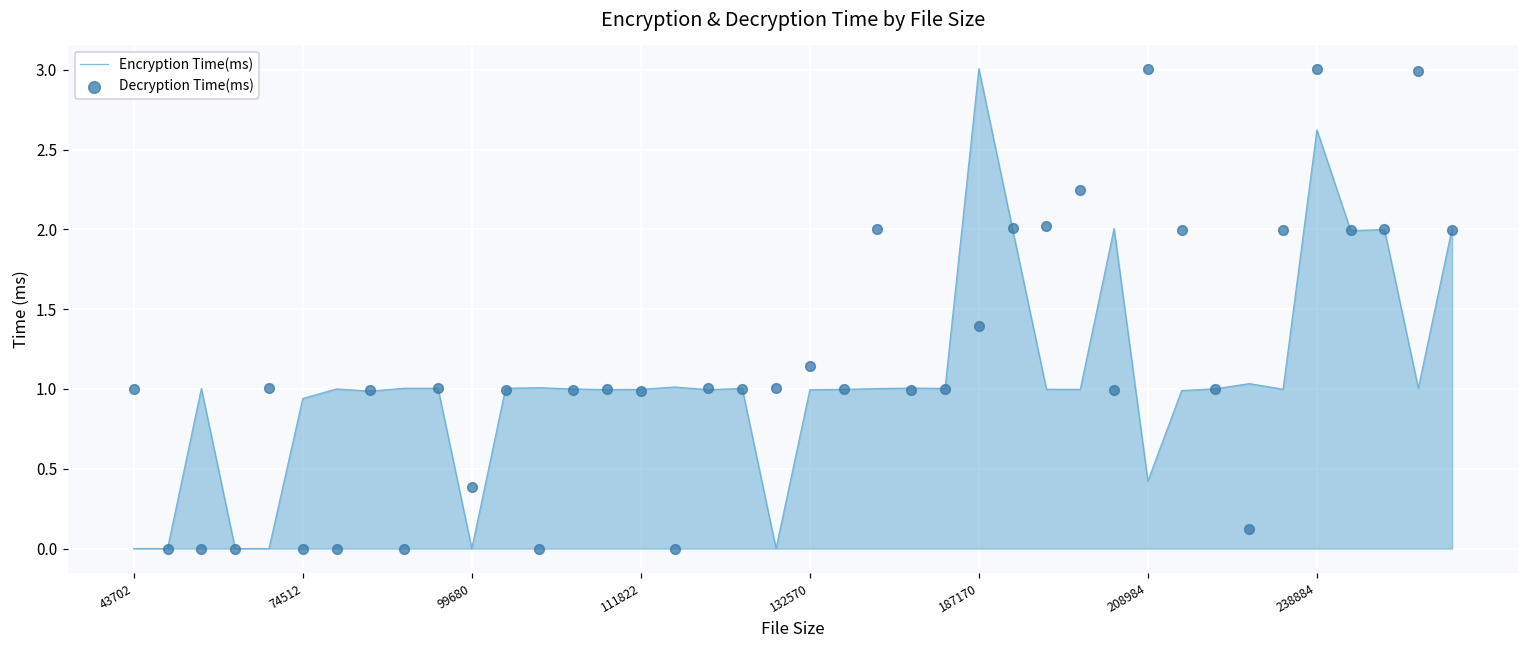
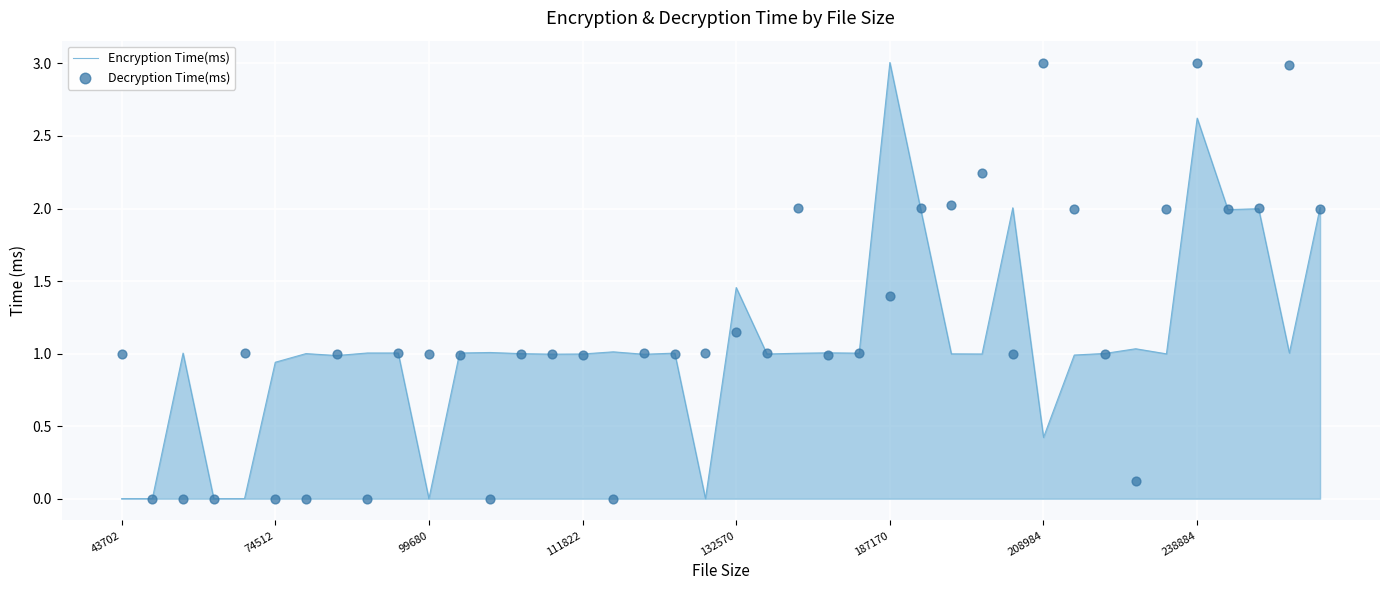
Decryption Time(ms), 99680: 0.39 -> 1.00
Encryption Time(ms), 132570: 1.00 -> 1.46
